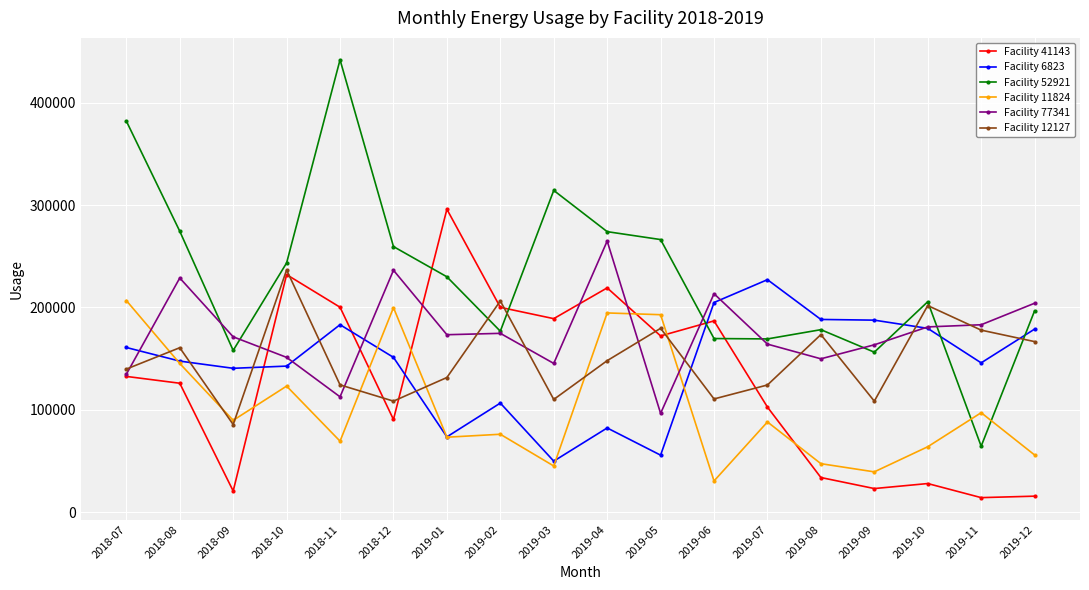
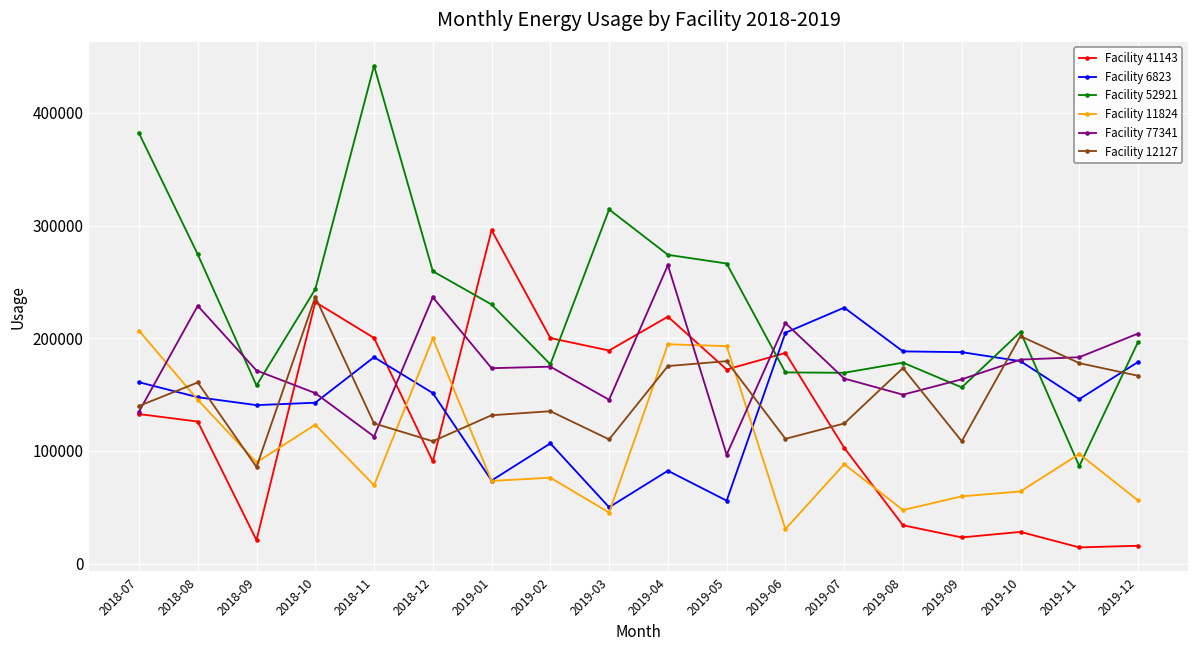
Facility 12127, 2019-02: 206000 -> 135000
Facility 12127, 2019-04: 148000 -> 175000
Facility 11824, 2019-09: 40000 -> 60000
Facility 52921, 2019-11: 65000 -> 86000
